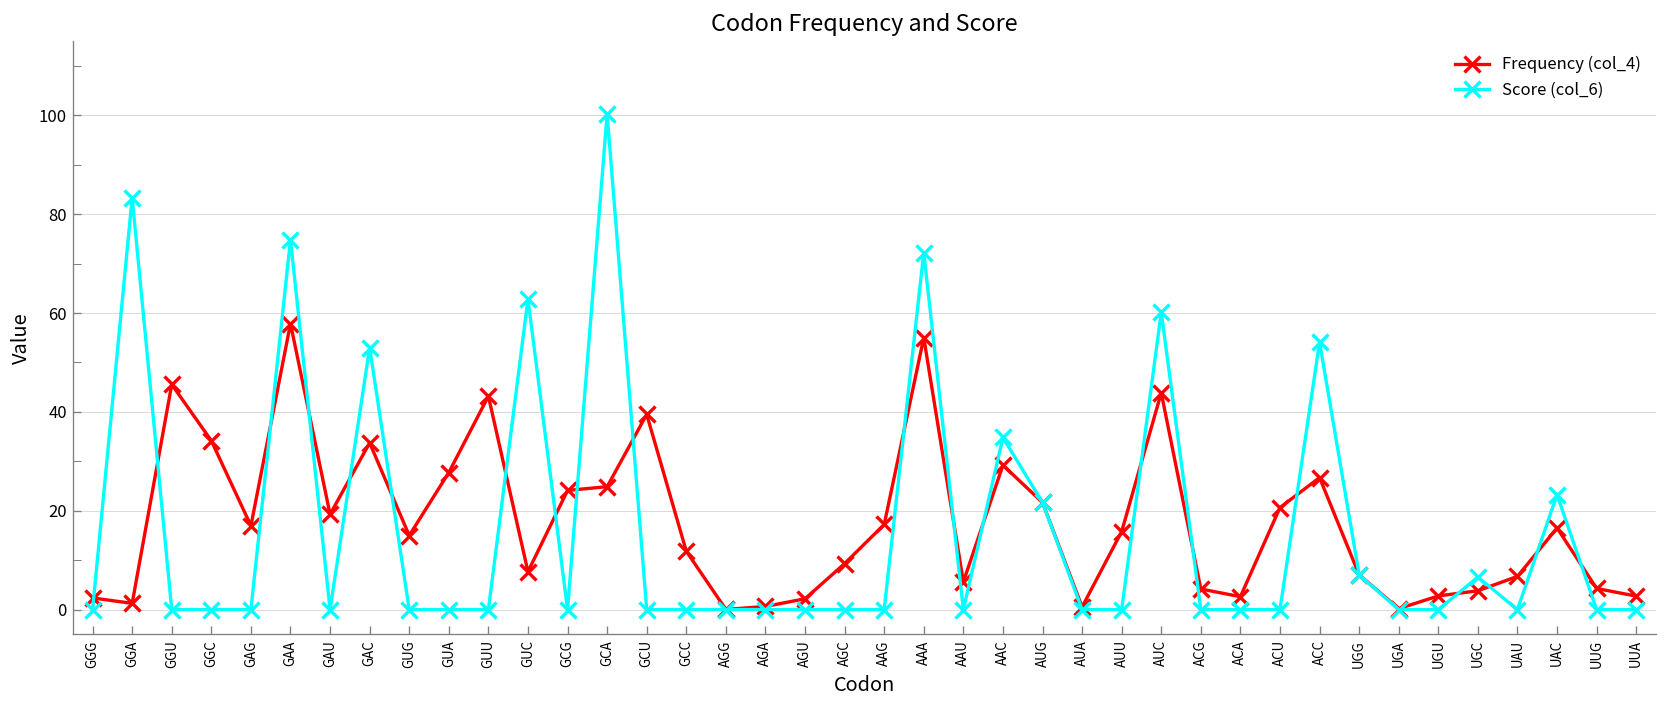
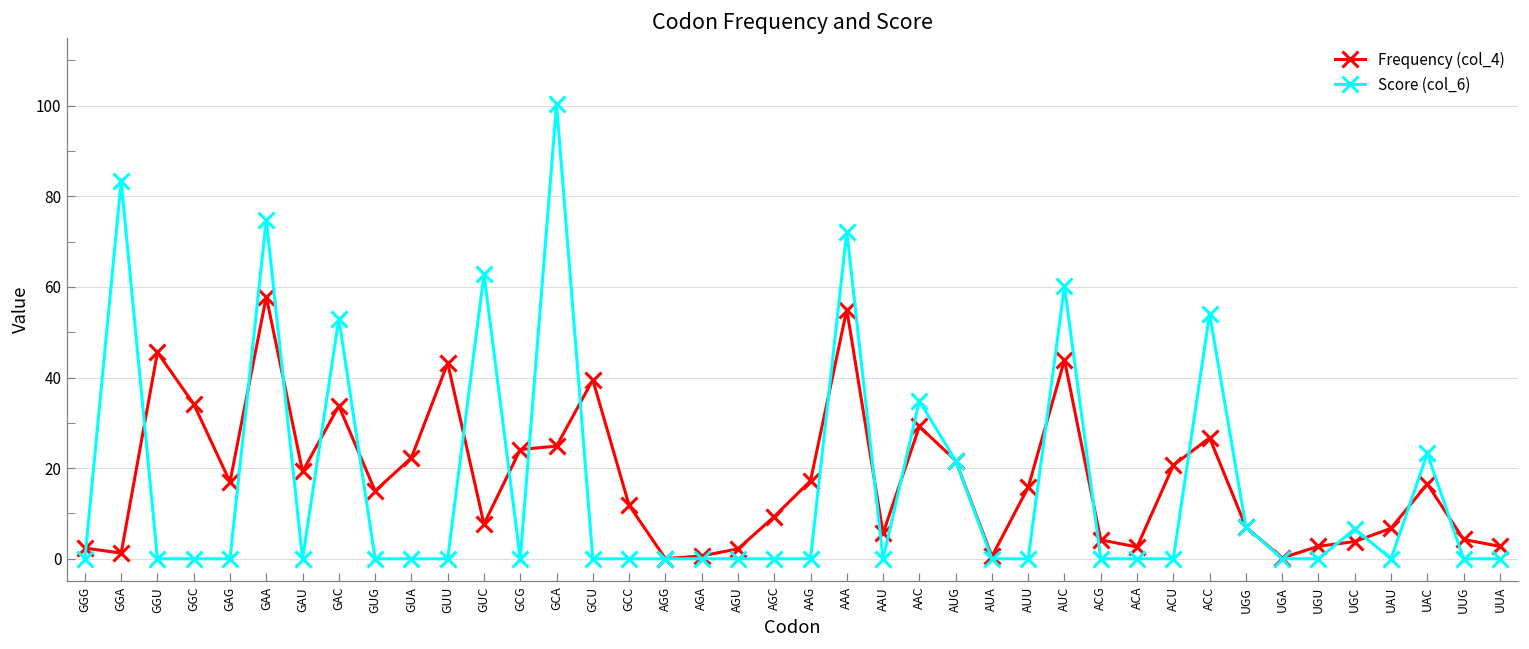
Frequency (col_4), GUA: 28 -> 22
